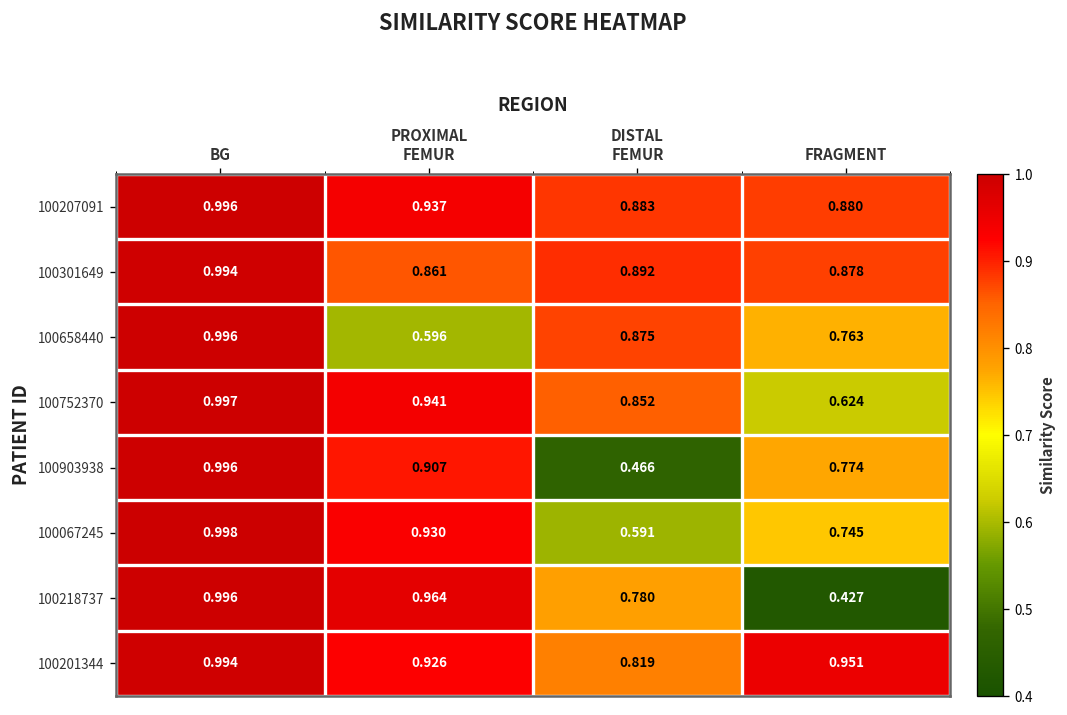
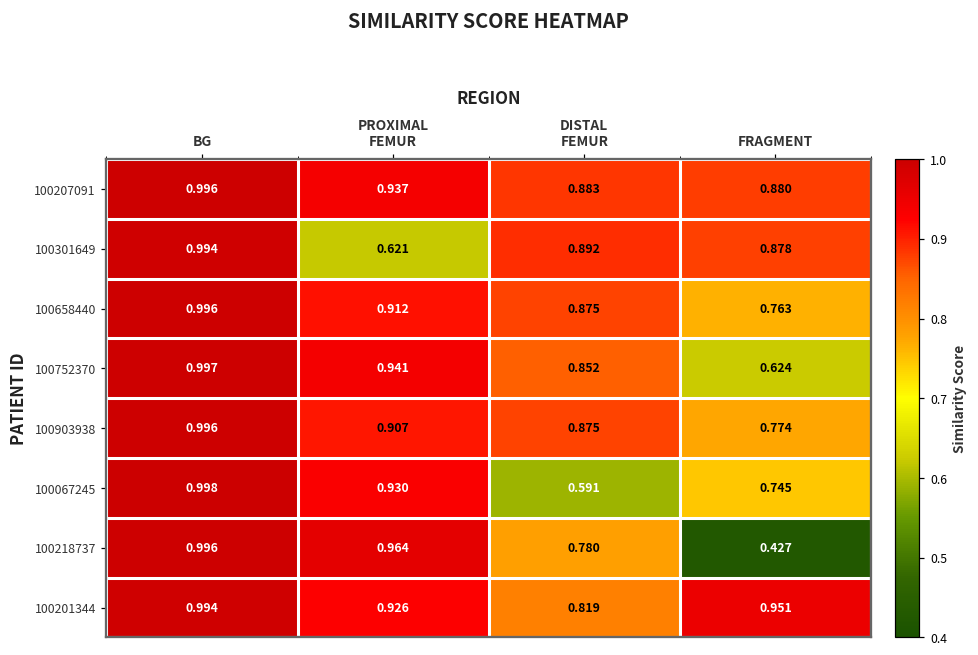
100301649, PROXIMAL FEMUR: 0.861 -> 0.621
100658440, PROXIMAL FEMUR: 0.596 -> 0.912
100903938, DISTAL FEMUR: 0.466 -> 0.875
